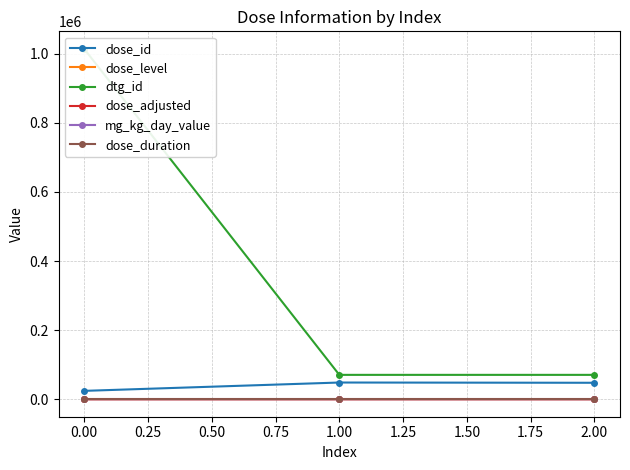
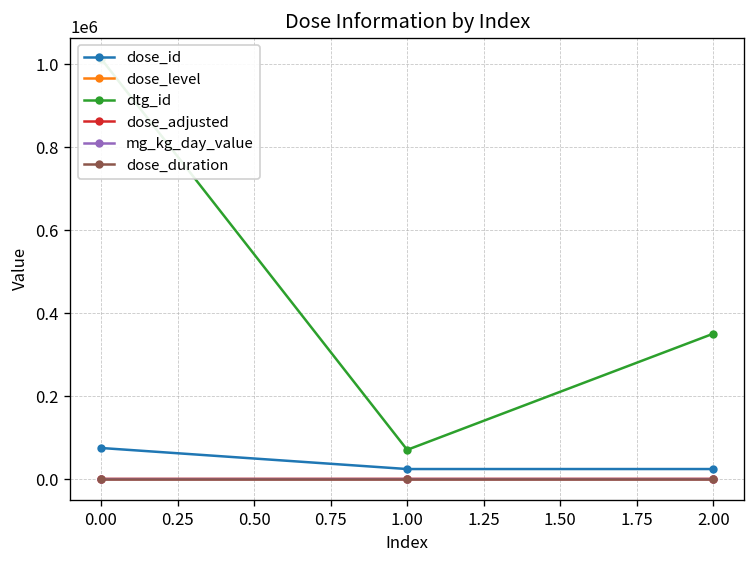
dose_id, 0.00: 20000 -> 70000
dose_id, 1.00: 50000 -> 20000
dose_id, 2.00: 50000 -> 20000
dtg_id, 2.00: 70000 -> 350000
